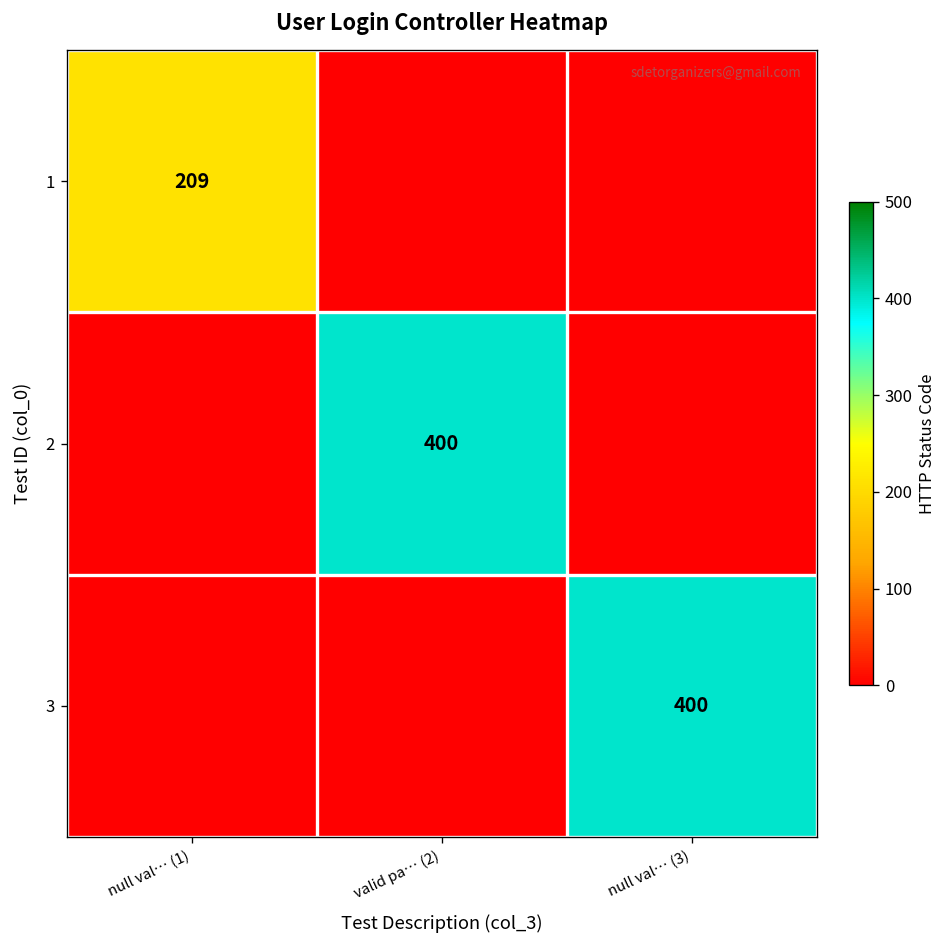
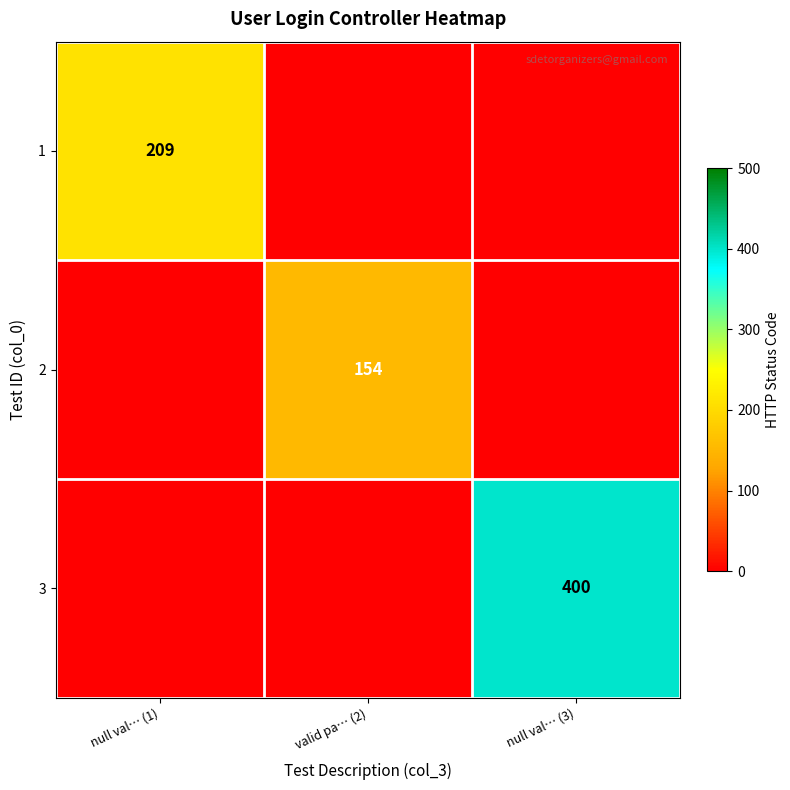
2, valid pa… (2): 400 -> 154
